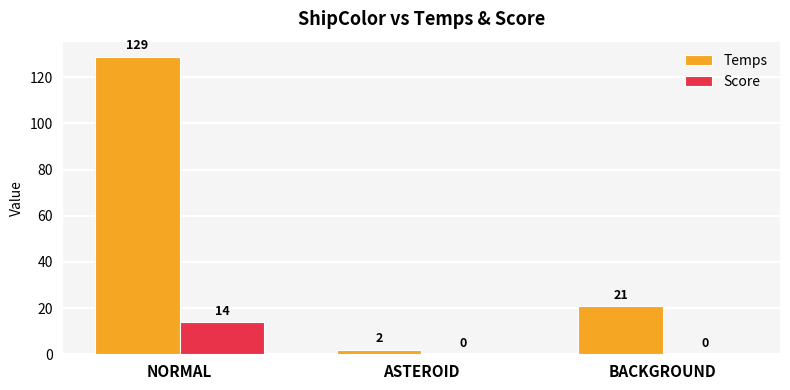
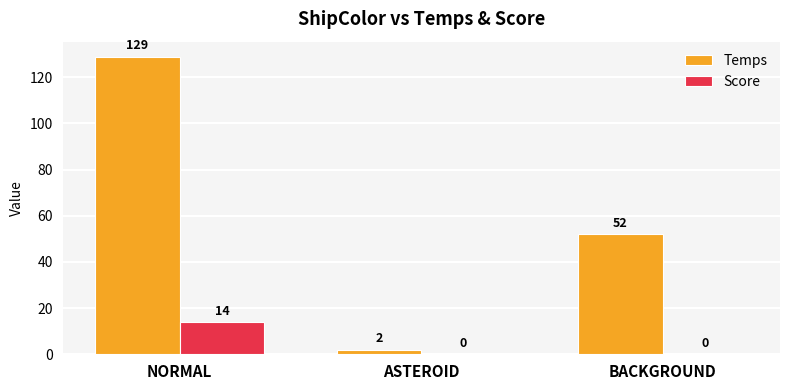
Temps, BACKGROUND: 21 -> 52
